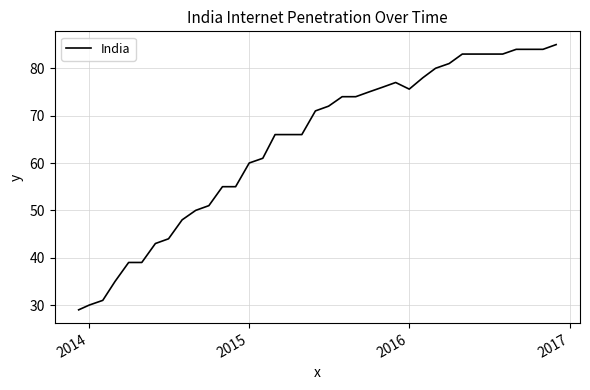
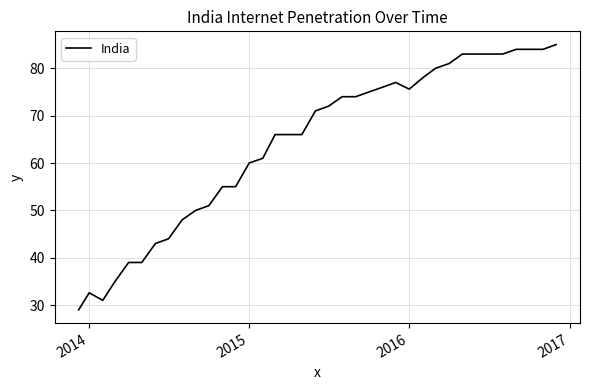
2014: 30 -> 33
